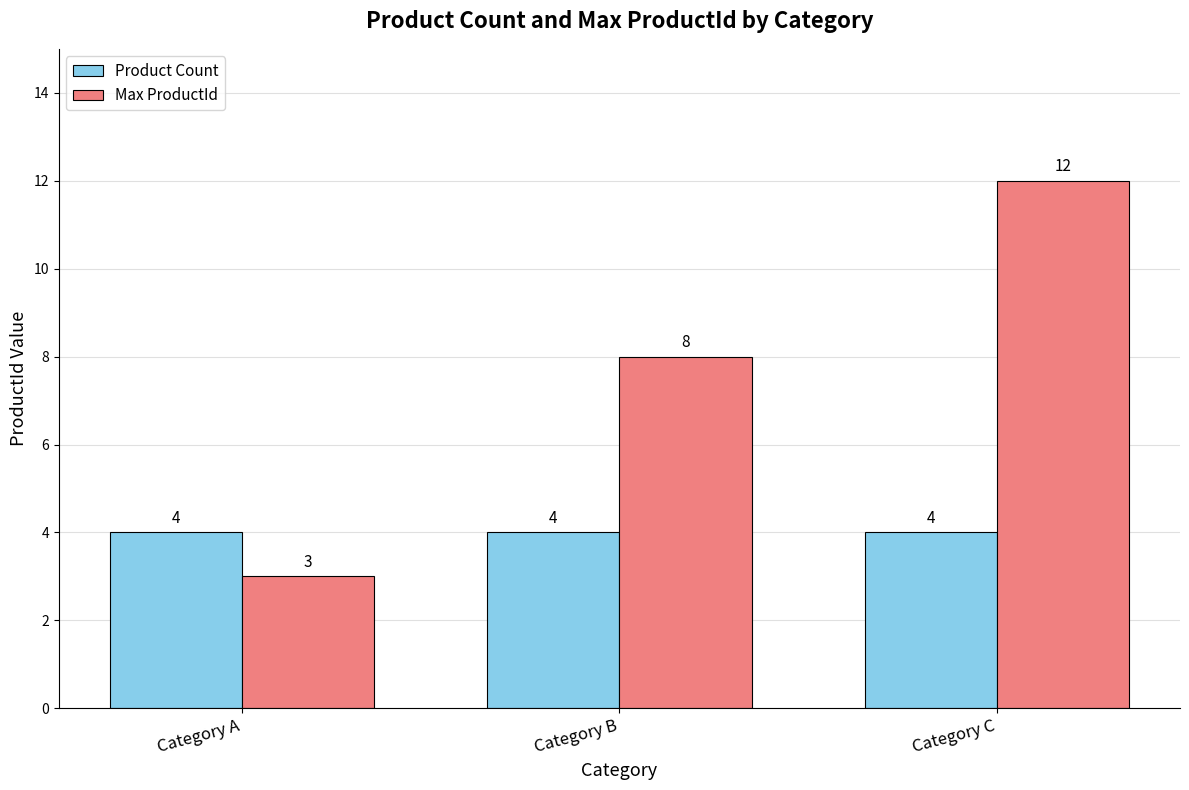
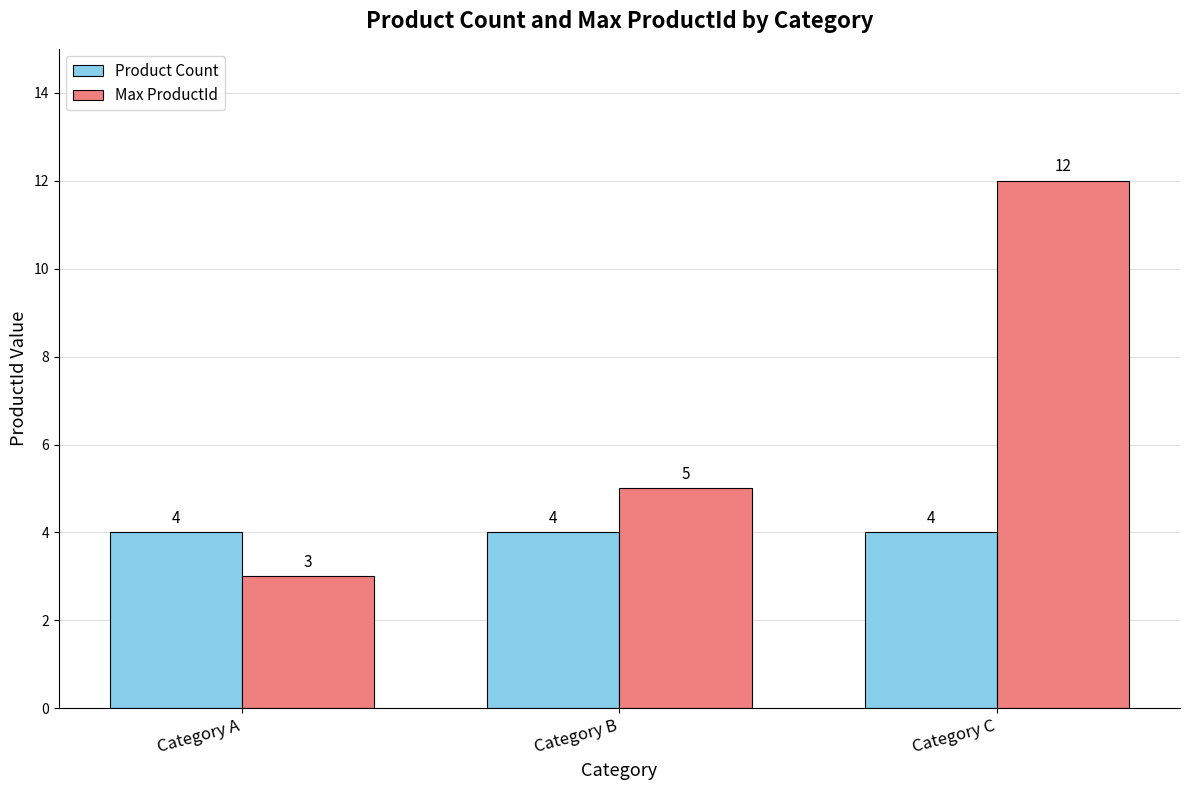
Max ProductId, Category B: 8 -> 5
